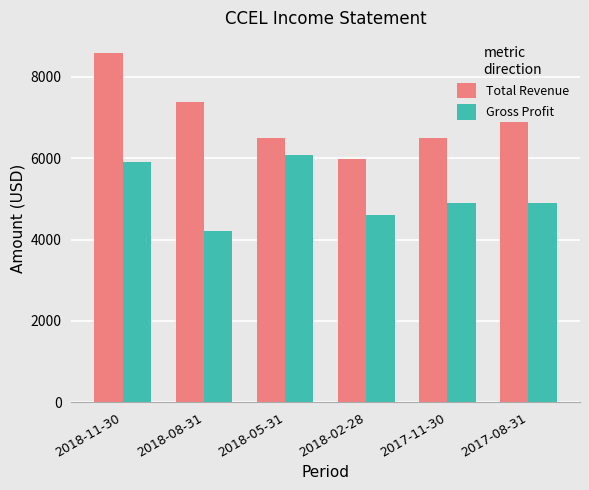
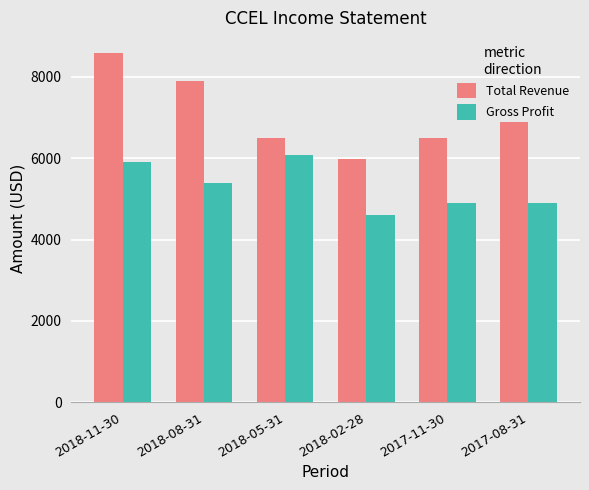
Total Revenue, 2018-08-31: 7400 -> 7900
Gross Profit, 2018-08-31: 4200 -> 5400
